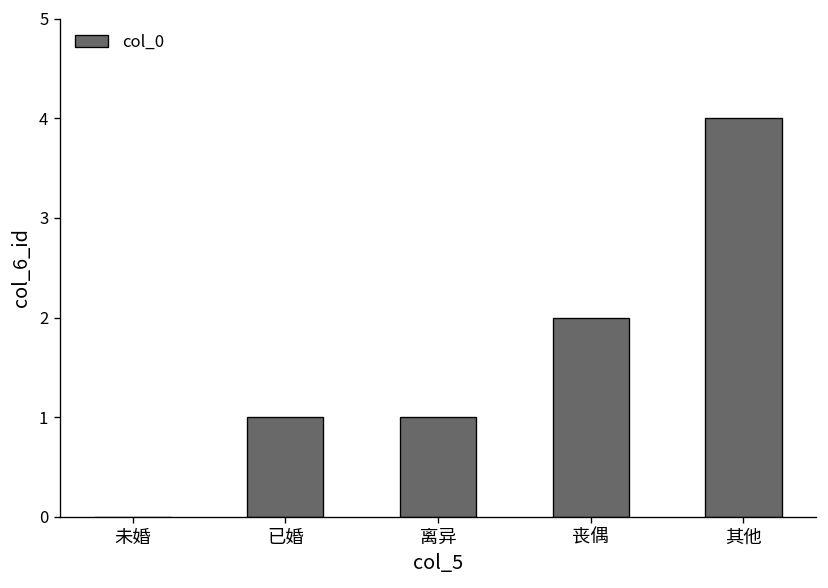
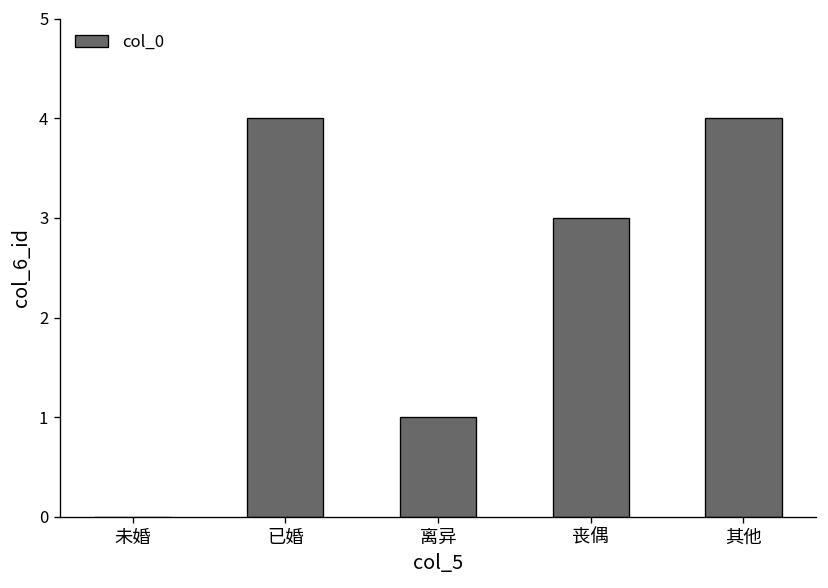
已婚: 1 -> 4
丧偶: 2 -> 3
